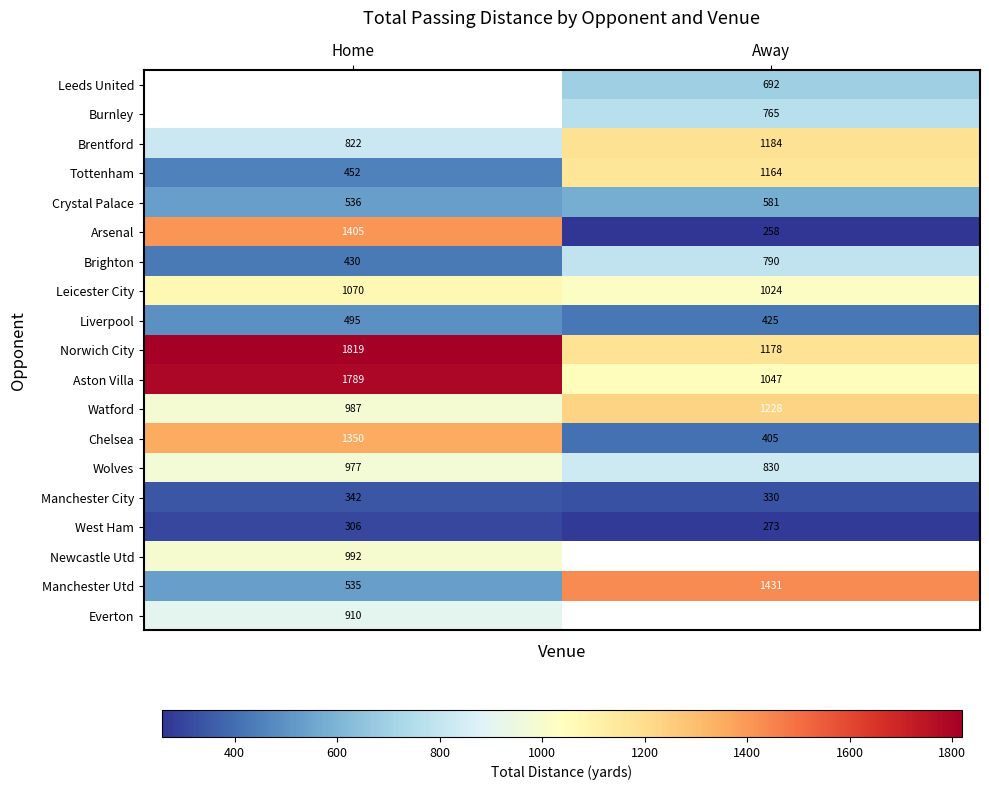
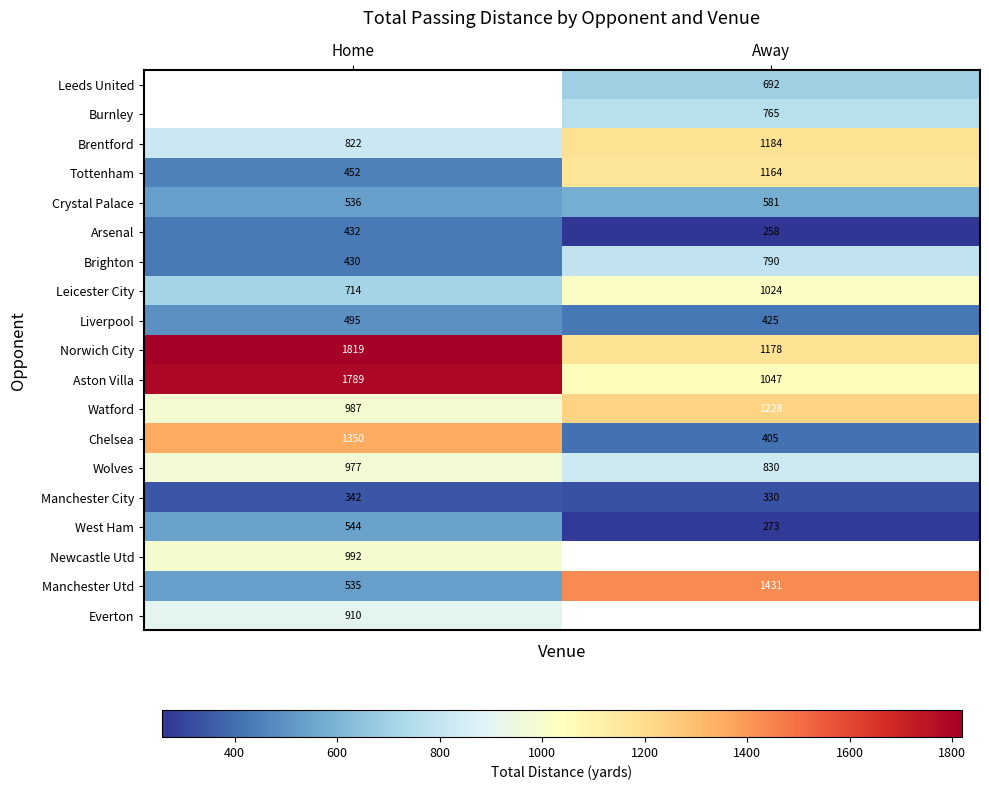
Arsenal, Home: 1405 -> 432
Leicester City, Home: 1070 -> 714
West Ham, Home: 306 -> 544
